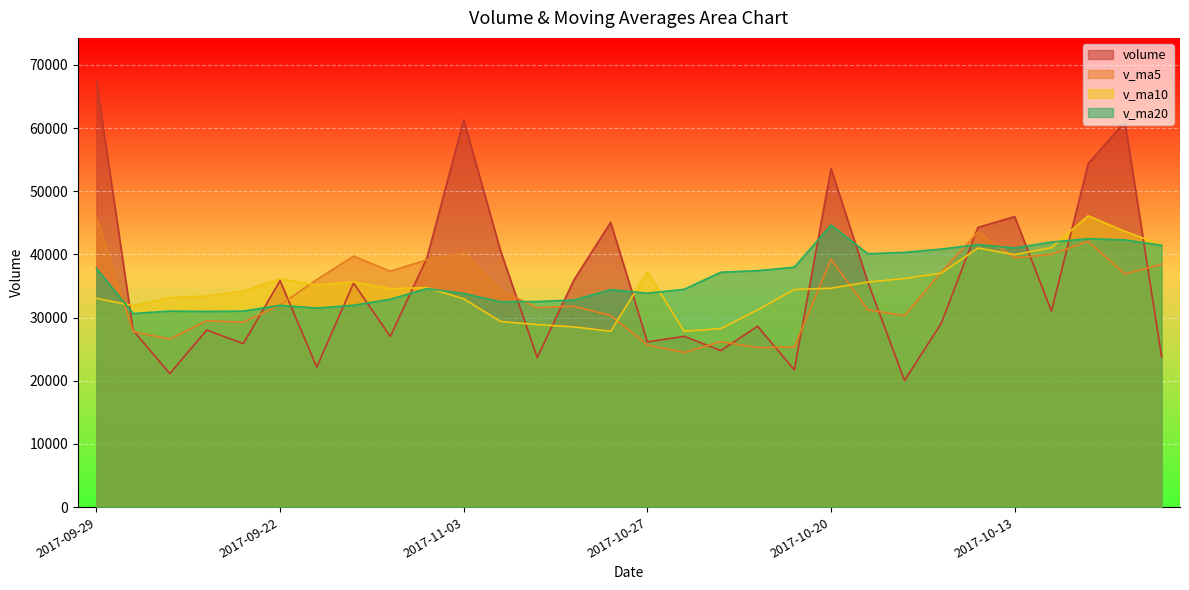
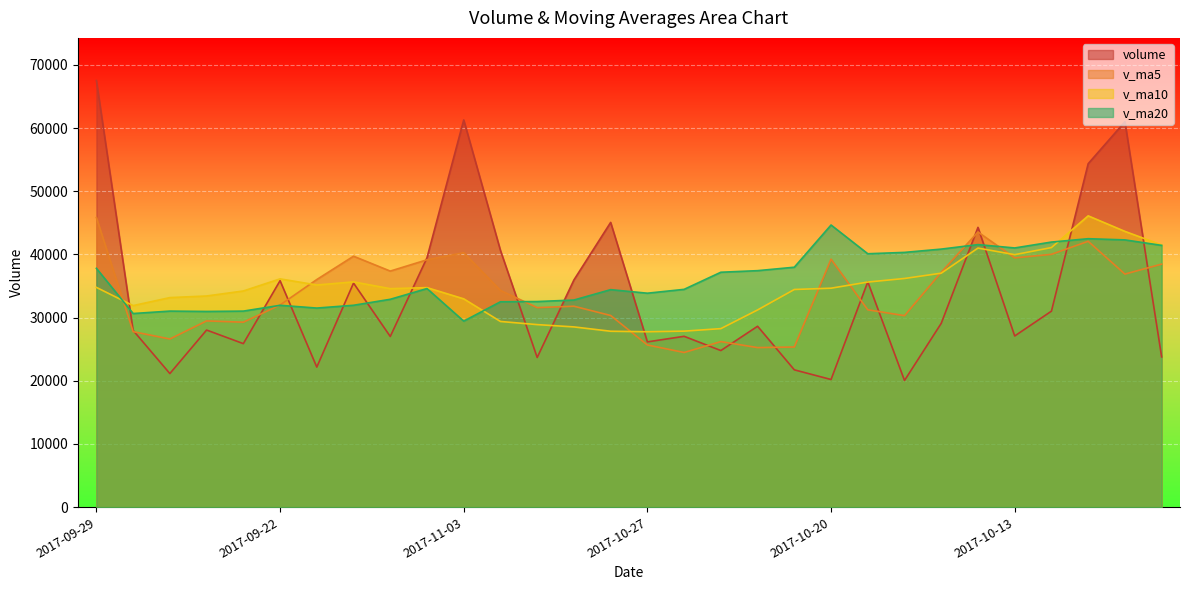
v_ma10, 2017-09-29: 33000 -> 35000
v_ma20, 2017-11-03: 34000 -> 29000
v_ma10, 2017-10-27: 37000 -> 28000
volume, 2017-10-20: 54000 -> 20000
volume, 2017-10-13: 46000 -> 27000
